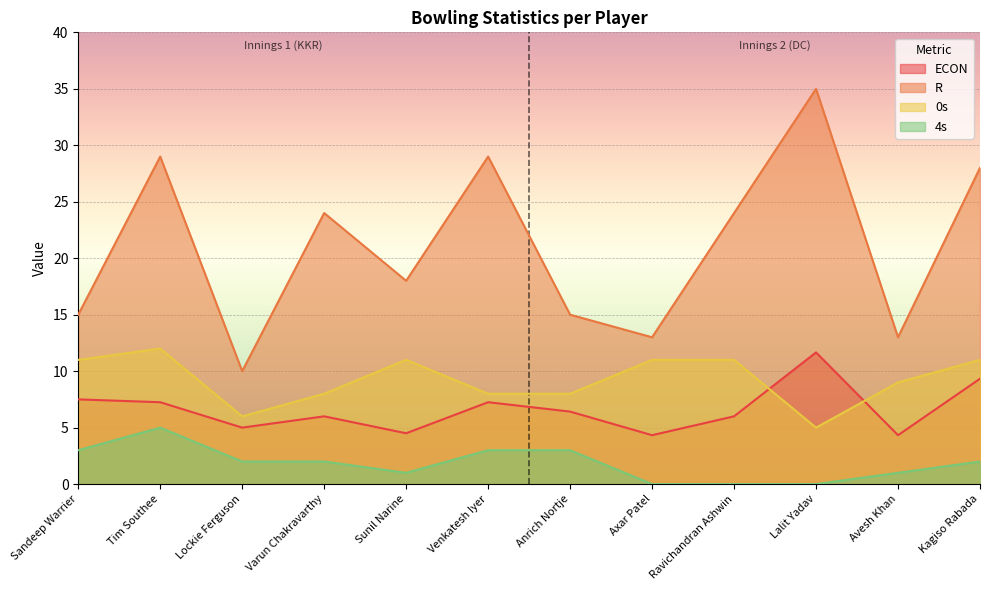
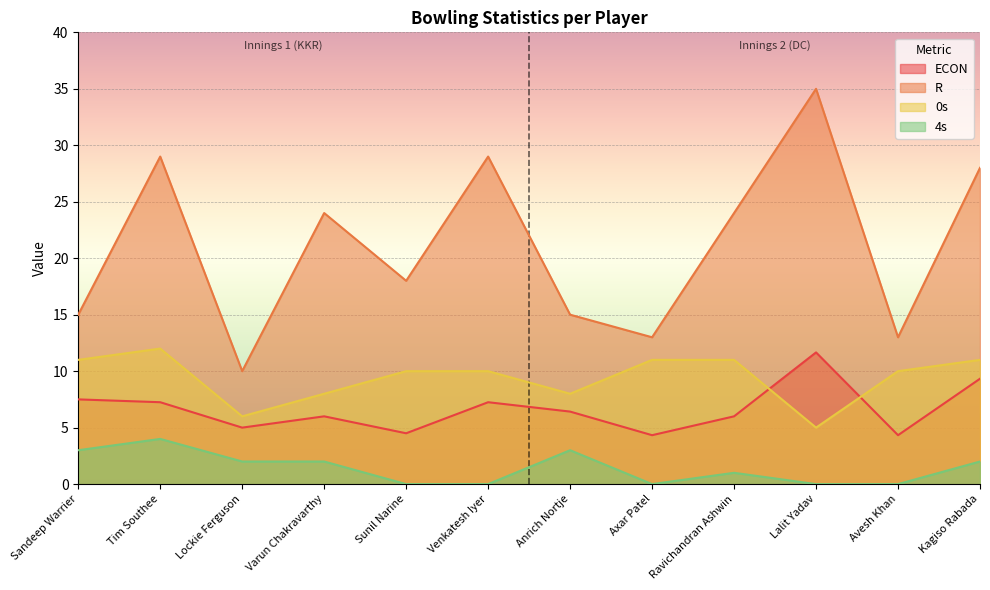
4s, Tim Southee: 5 -> 4
0s, Sunil Narine: 11 -> 10
4s, Sunil Narine: 1 -> 0
0s, Venkatesh Iyer: 8 -> 10
4s, Venkatesh Iyer: 3 -> 0
4s, Ravichandran Ashwin: 0 -> 1
0s, Avesh Khan: 9 -> 10
4s, Avesh Khan: 1 -> 0
